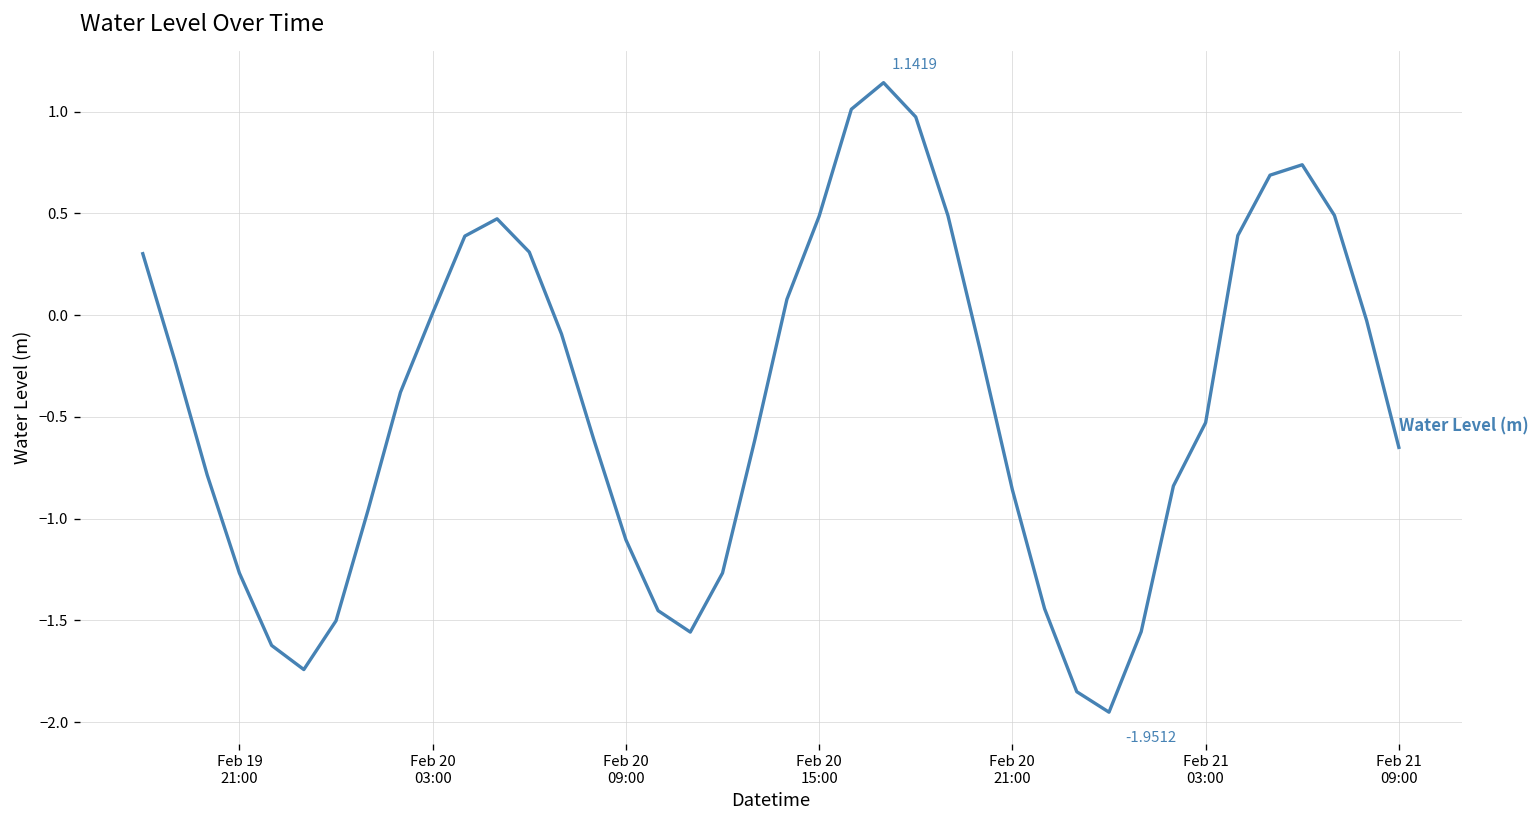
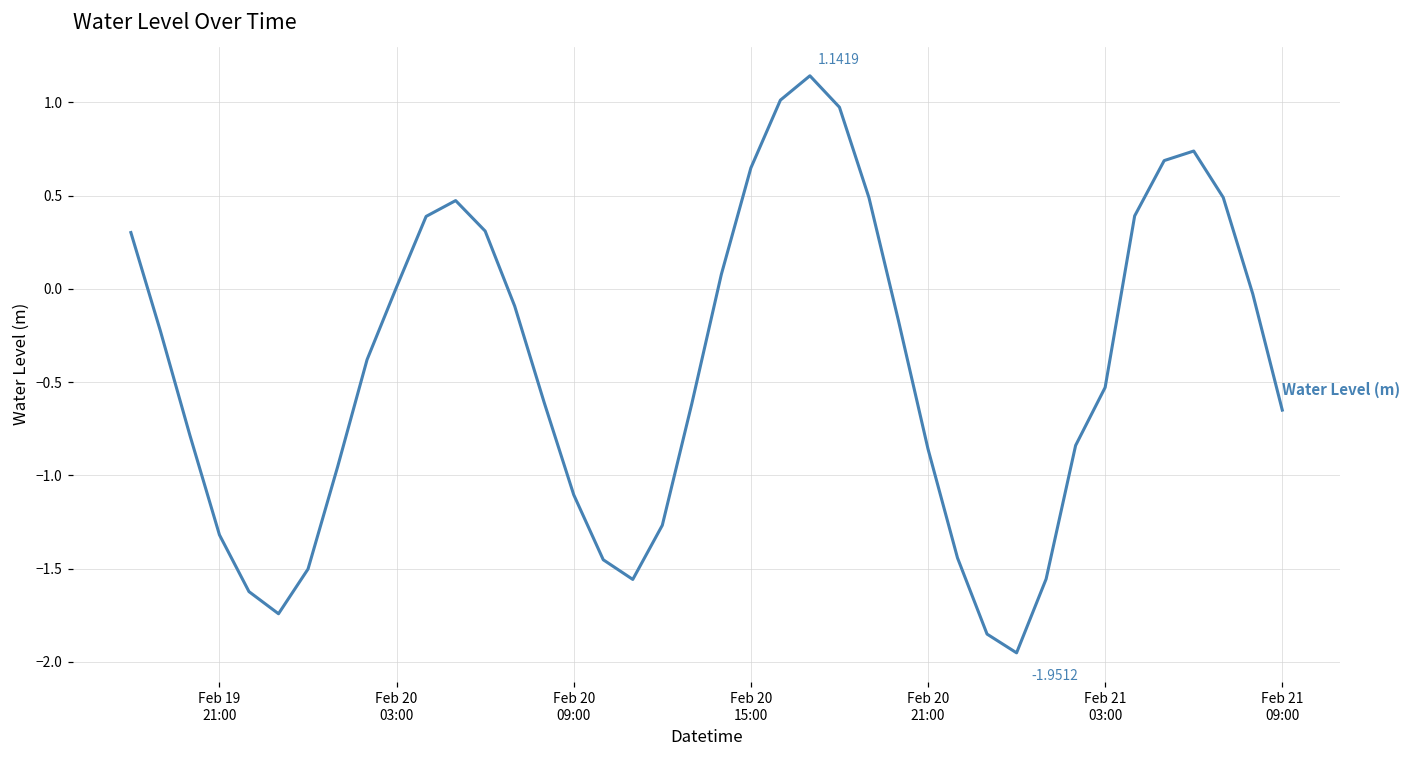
Feb 19 21:00: -1.27 -> -1.32
Feb 20 15:00: 0.49 -> 0.65
